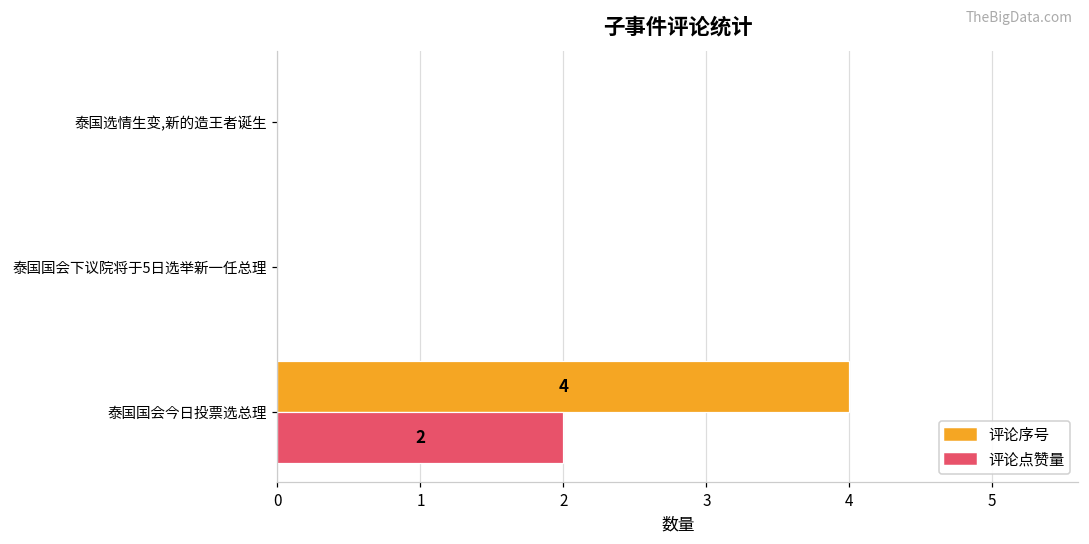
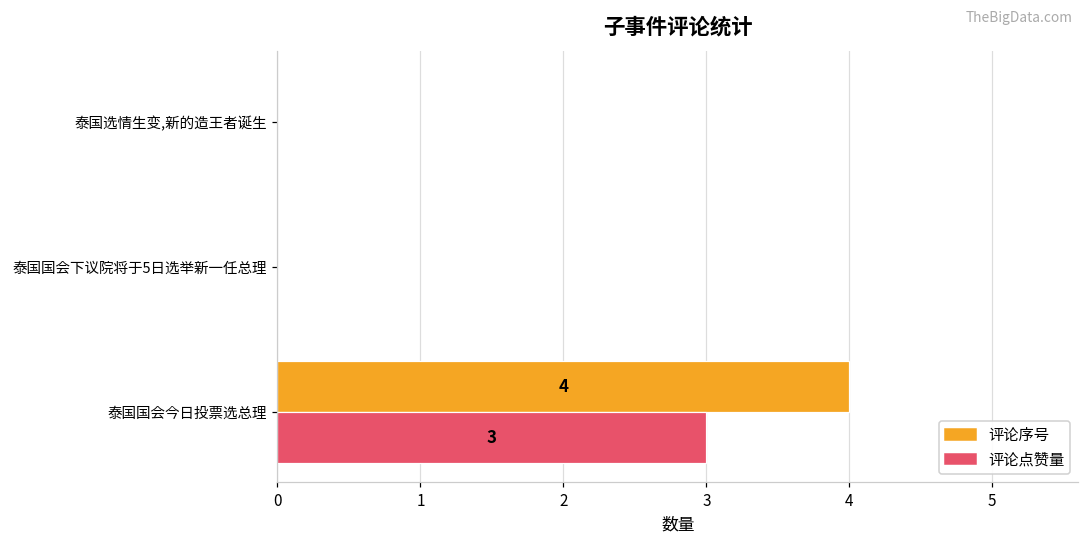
评论点赞量, 泰国国会今日投票选总理: 2 -> 3
